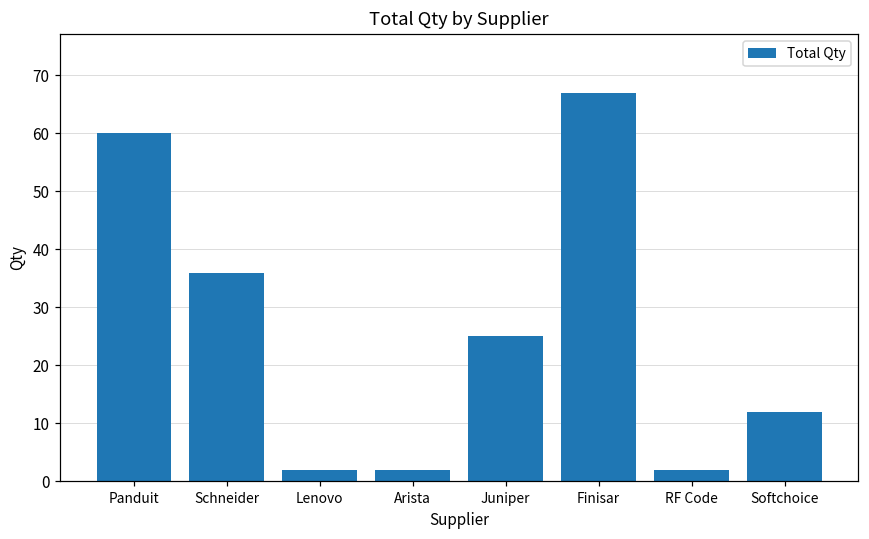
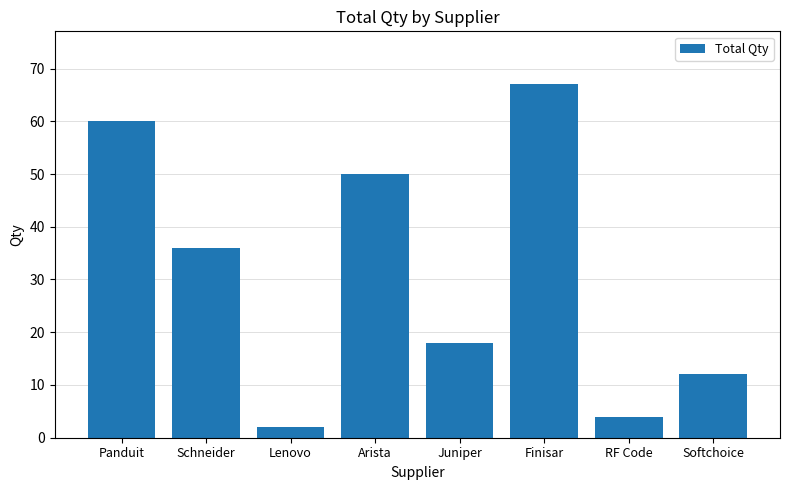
Arista: 2 -> 50
Juniper: 25 -> 18
RF Code: 2 -> 4
